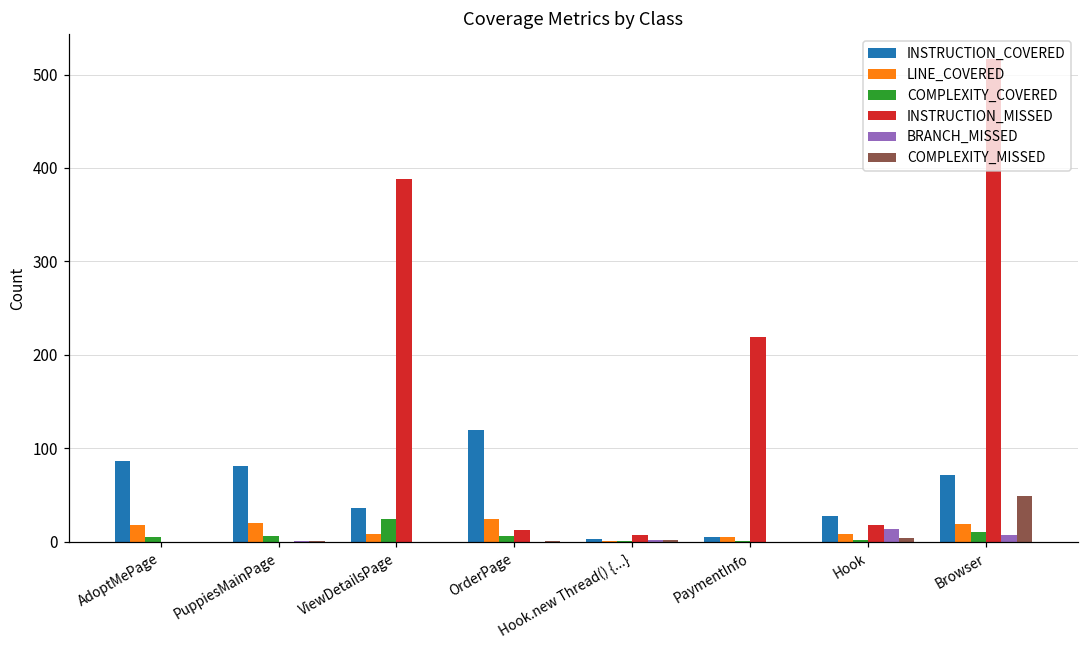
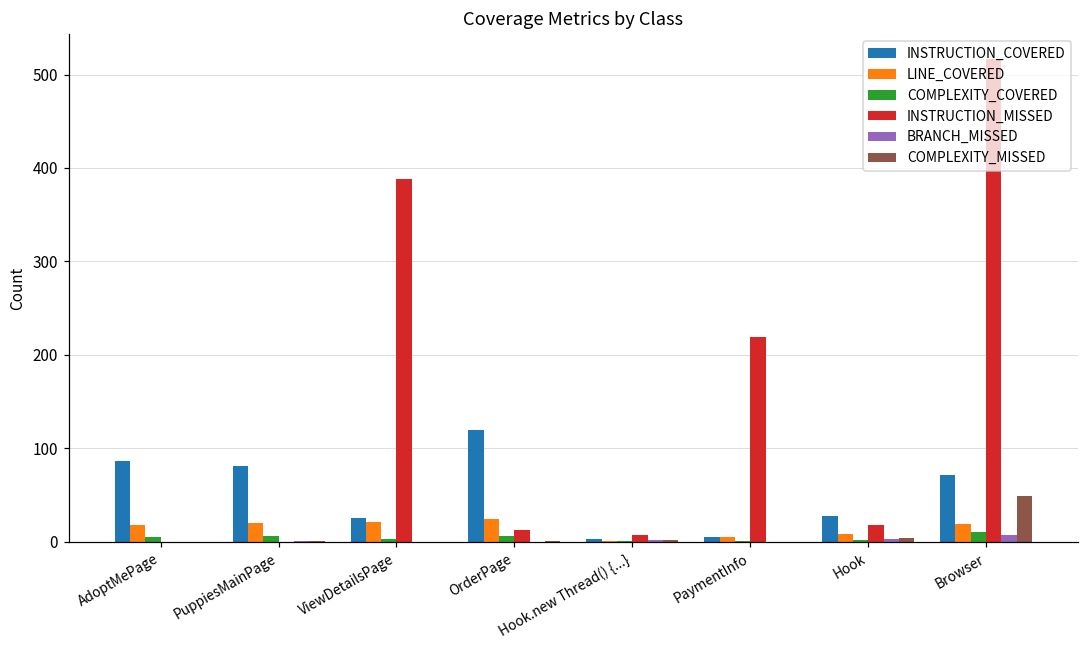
INSTRUCTION_COVERED, ViewDetailsPage: 40 -> 30
LINE_COVERED, ViewDetailsPage: 10 -> 20
COMPLEXITY_COVERED, ViewDetailsPage: 20 -> 0
BRANCH_MISSED, Hook: 10 -> 0
